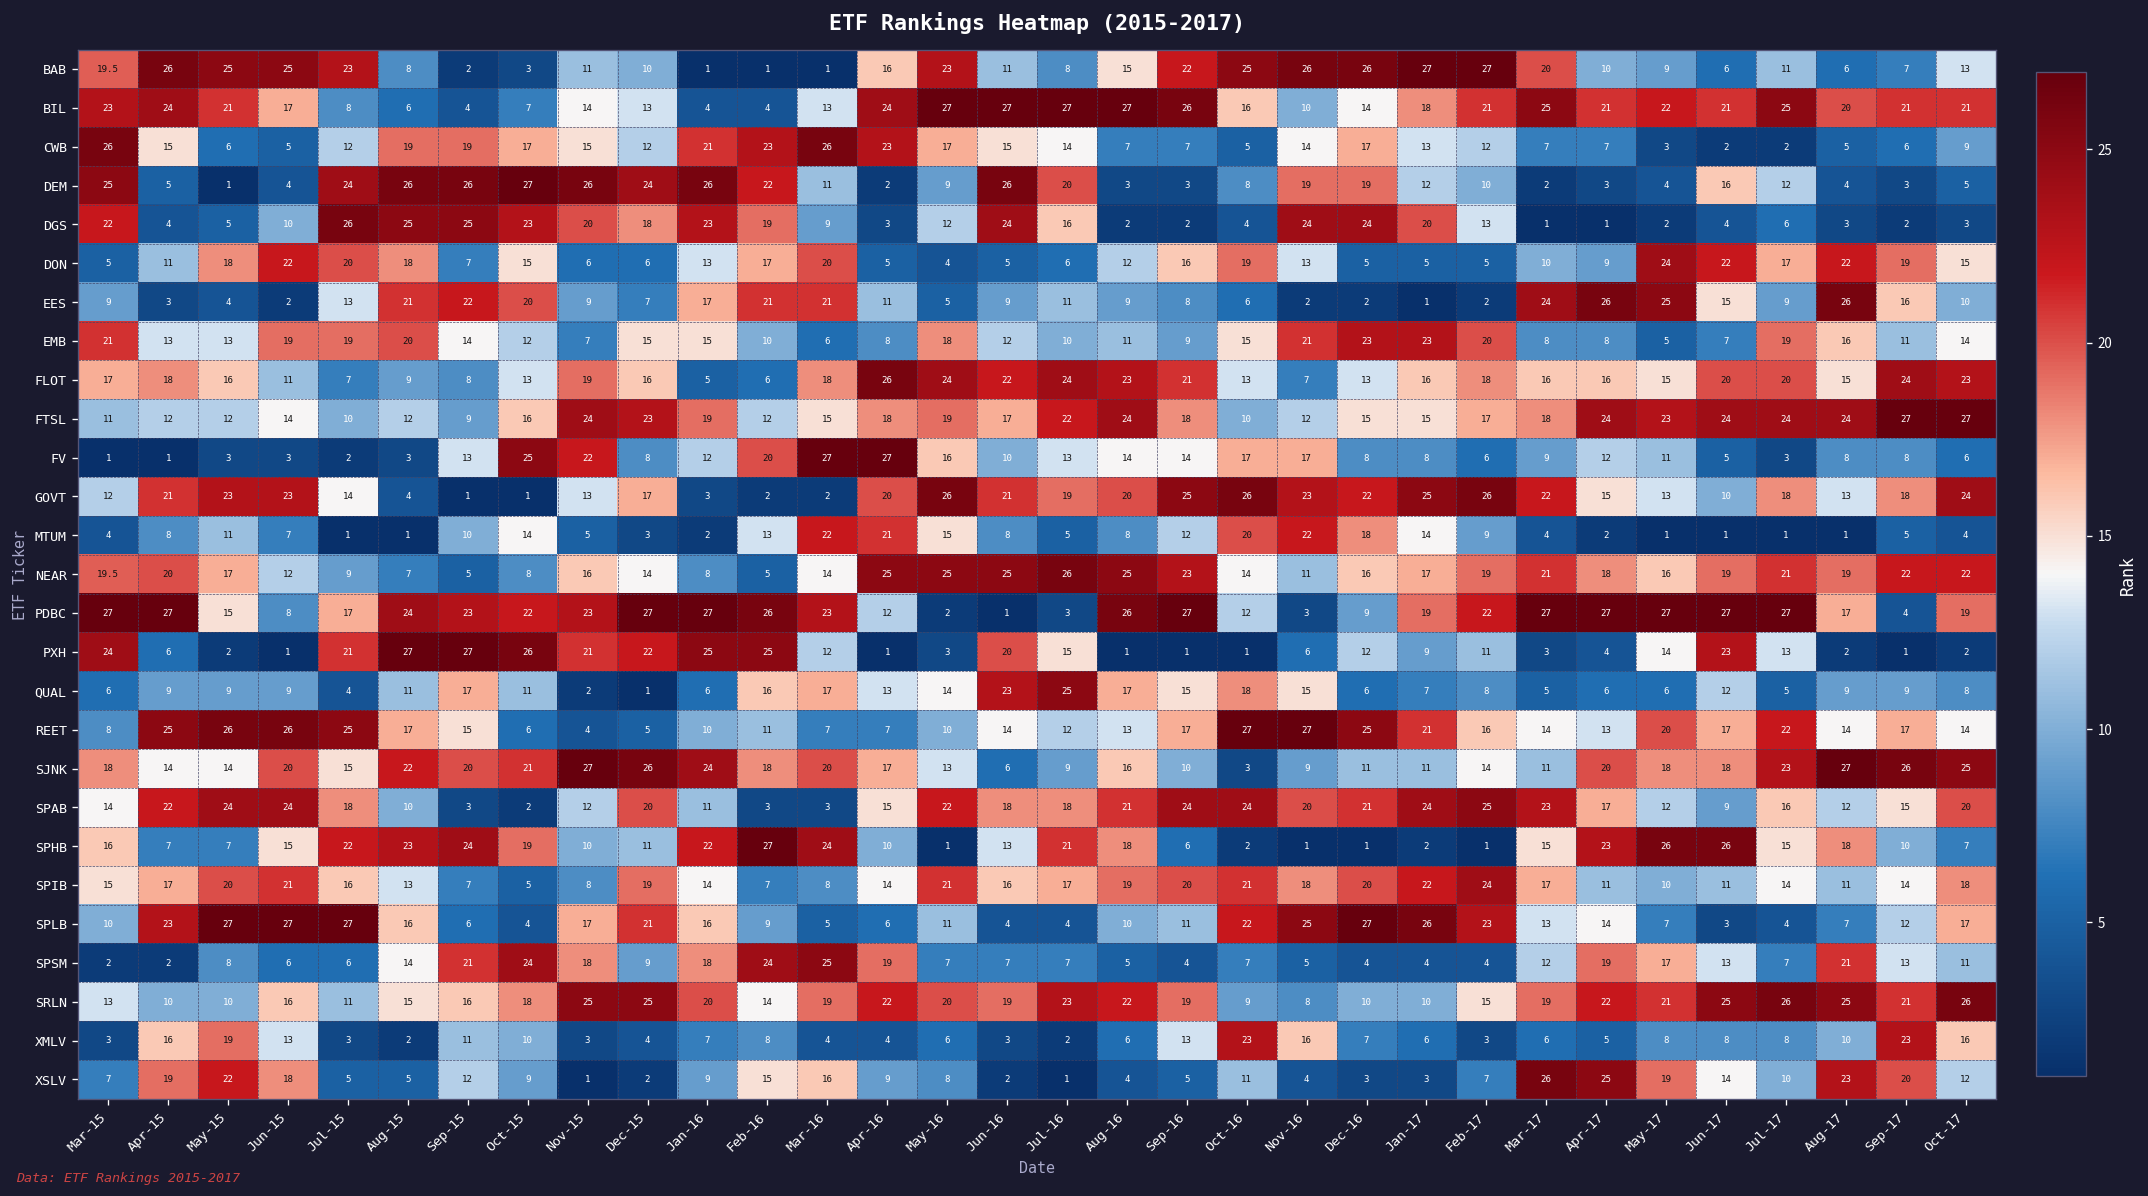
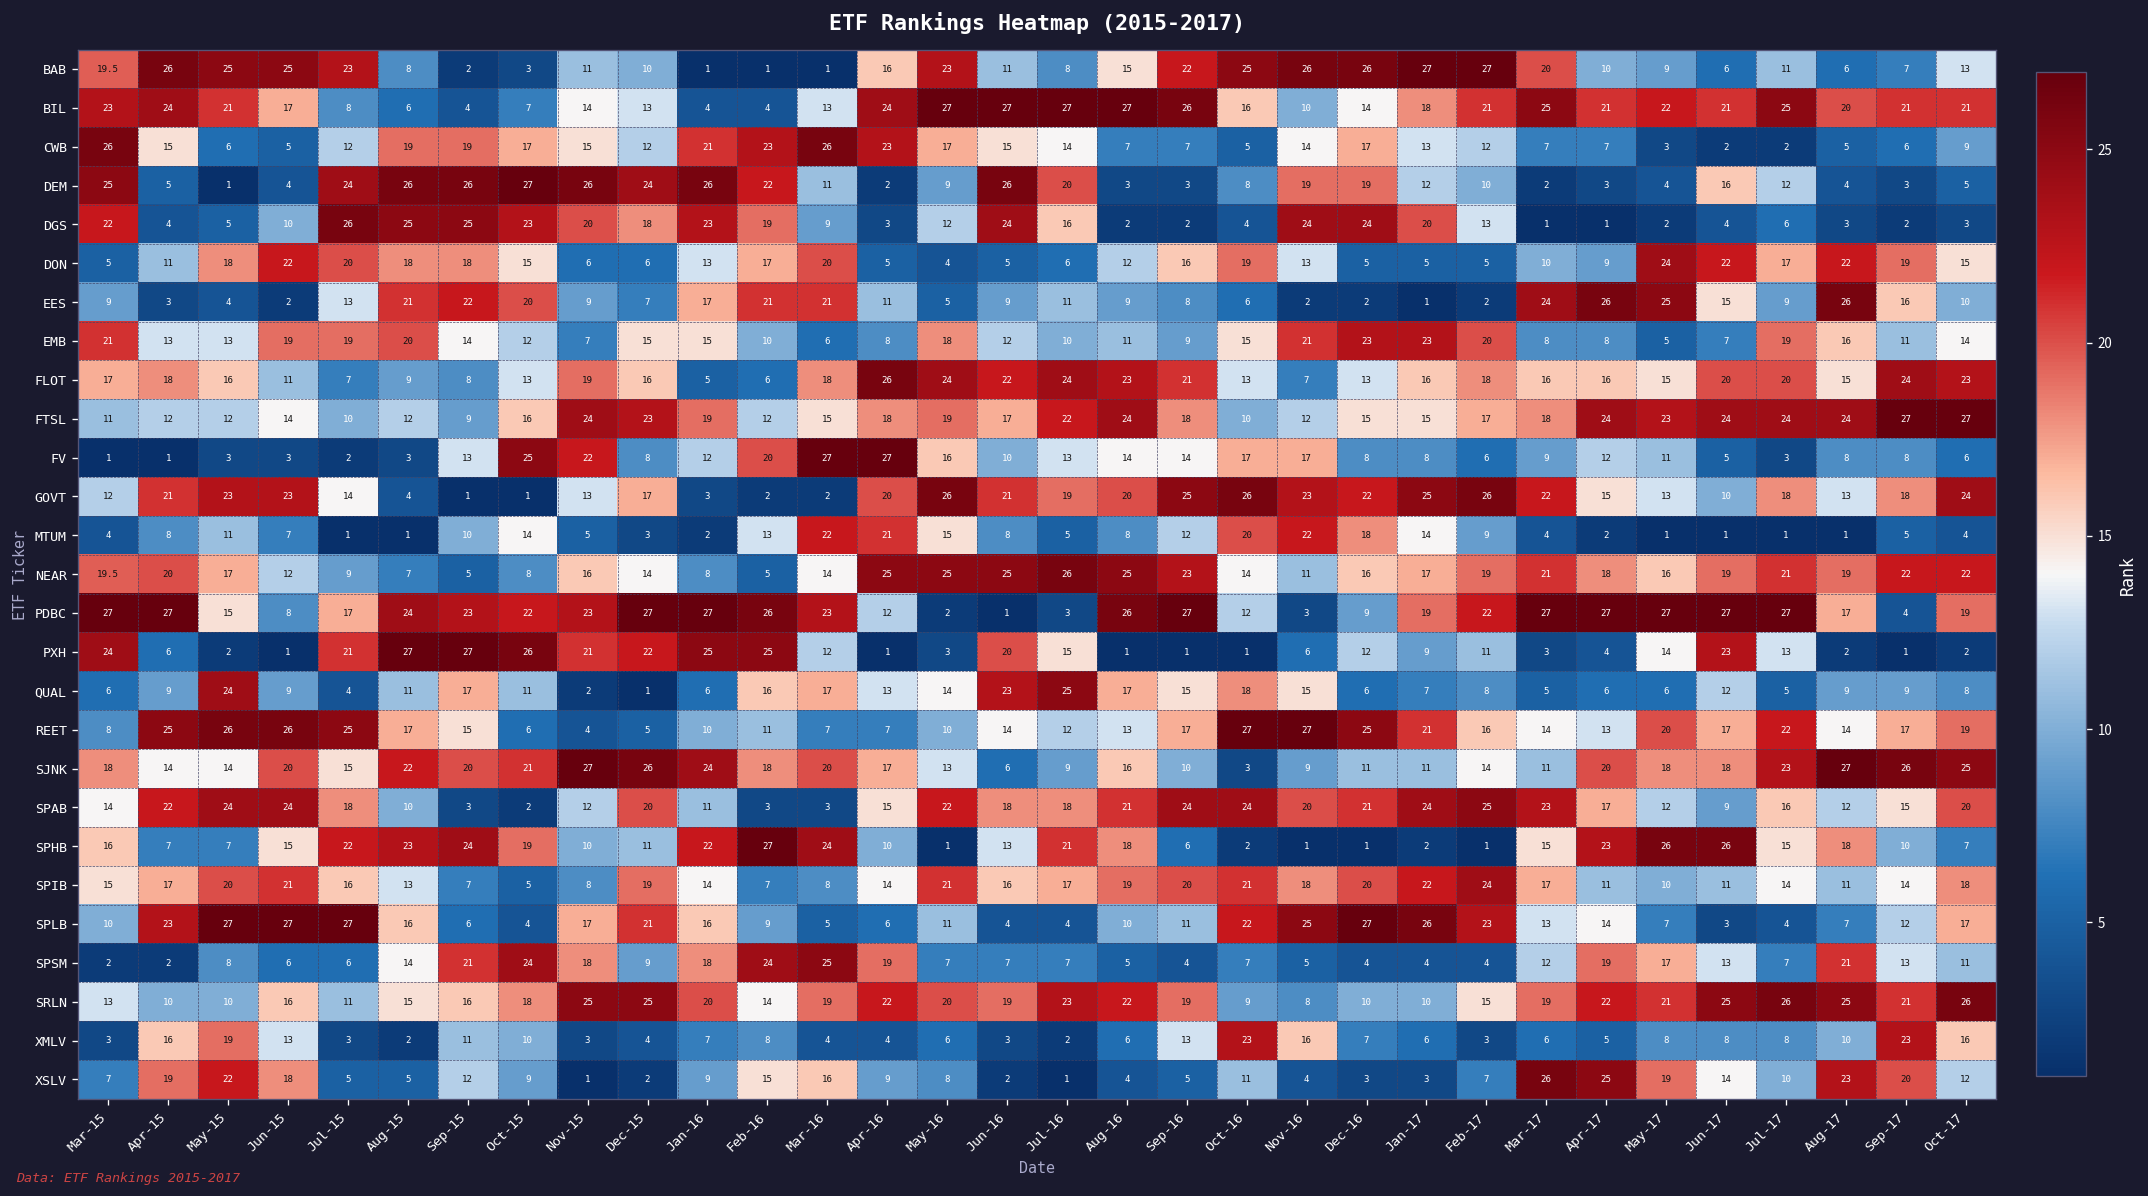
DON, Sep-15: 7 -> 18
QUAL, May-15: 9 -> 24
REET, Oct-17: 14 -> 19
